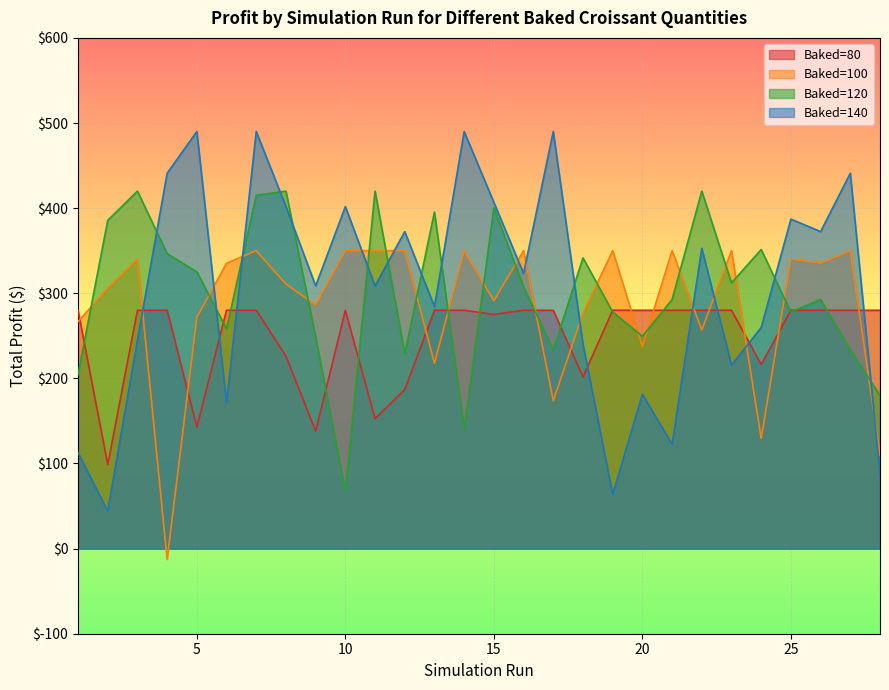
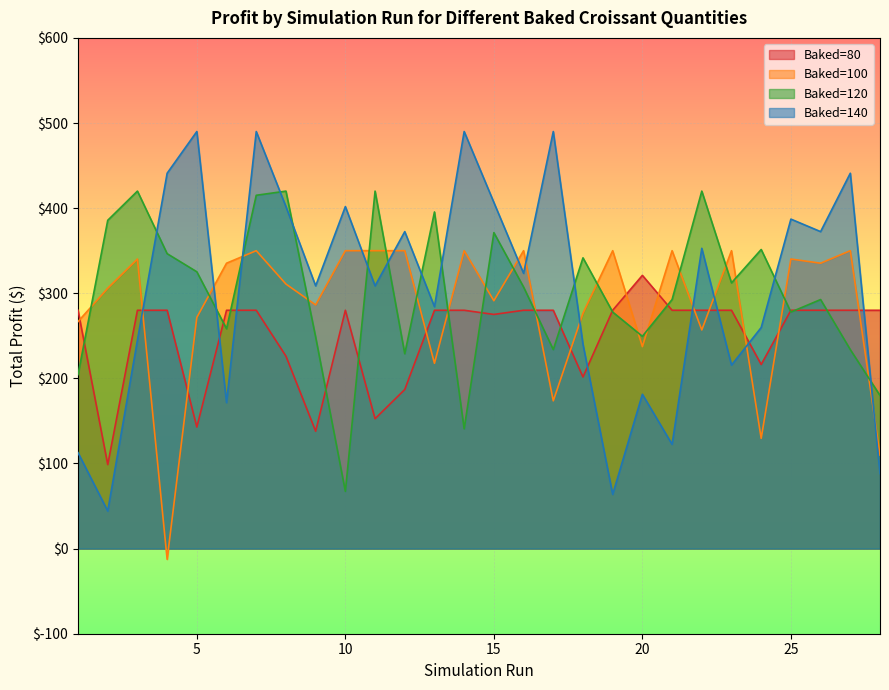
Baked=120, 15: $400 -> $370
Baked=80, 20: $280 -> $320
